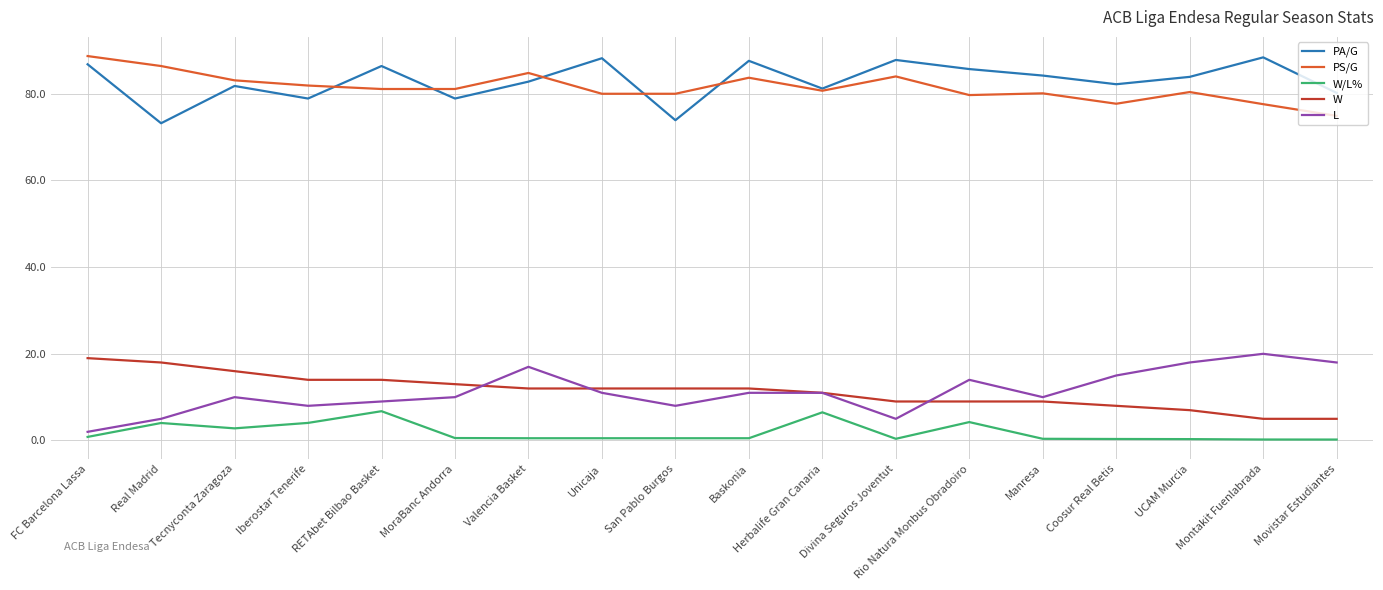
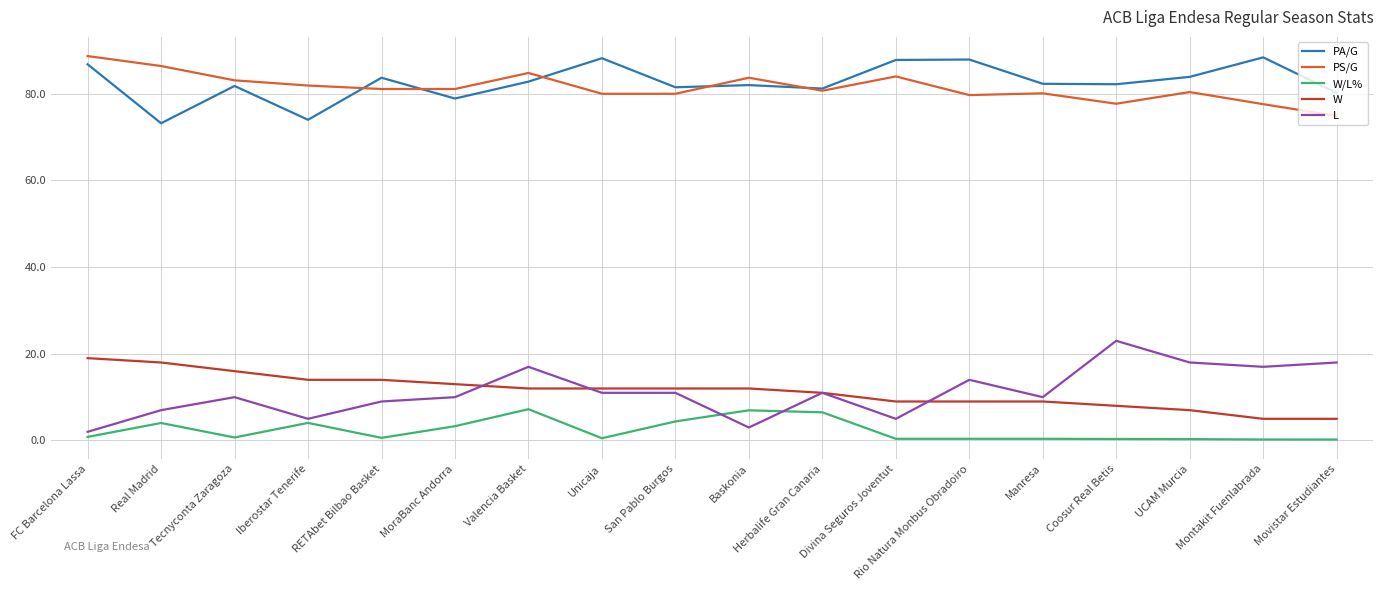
L, Real Madrid: 5 -> 7
W/L%, Tecnyconta Zaragoza: 3 -> 1
PA/G, Iberostar Tenerife: 79 -> 74
L, Iberostar Tenerife: 8 -> 5
PA/G, RETAbet Bilbao Basket: 86 -> 84
W/L%, RETAbet Bilbao Basket: 7 -> 1
W/L%, MoraBanc Andorra: 1 -> 3
W/L%, Valencia Basket: 1 -> 7
PA/G, San Pablo Burgos: 74 -> 82
W/L%, San Pablo Burgos: 1 -> 4
L, San Pablo Burgos: 8 -> 11
PA/G, Baskonia: 88 -> 82
W/L%, Baskonia: 1 -> 7
L, Baskonia: 11 -> 3
PA/G, Rio Natura Monbus Obradoiro: 86 -> 88
W/L%, Rio Natura Monbus Obradoiro: 4 -> 0
PA/G, Manresa: 84 -> 82
L, Coosur Real Betis: 15 -> 23
L, Montakit Fuenlabrada: 20 -> 17
